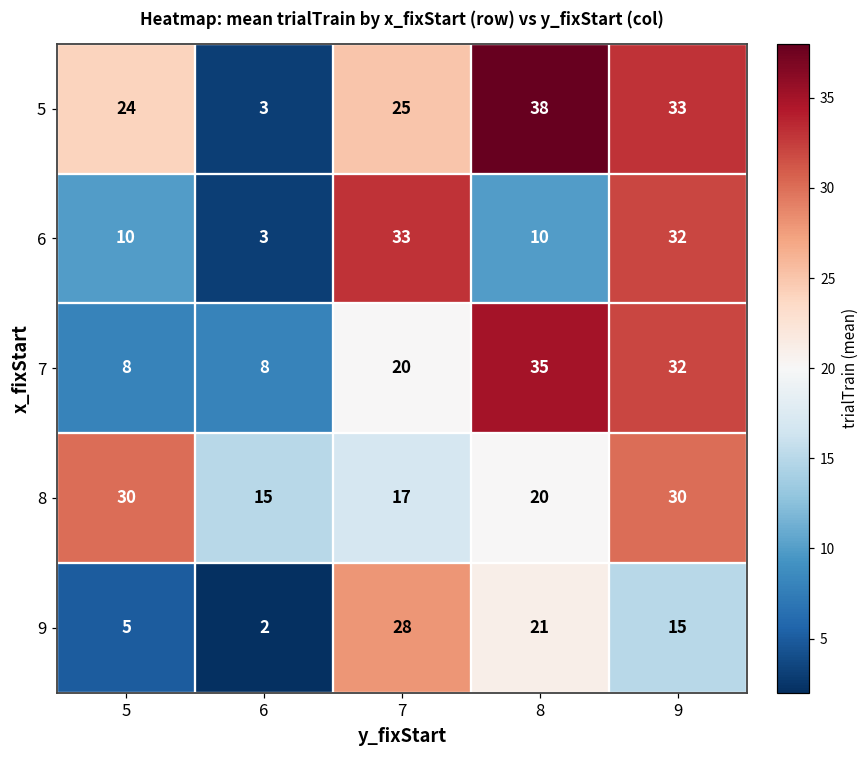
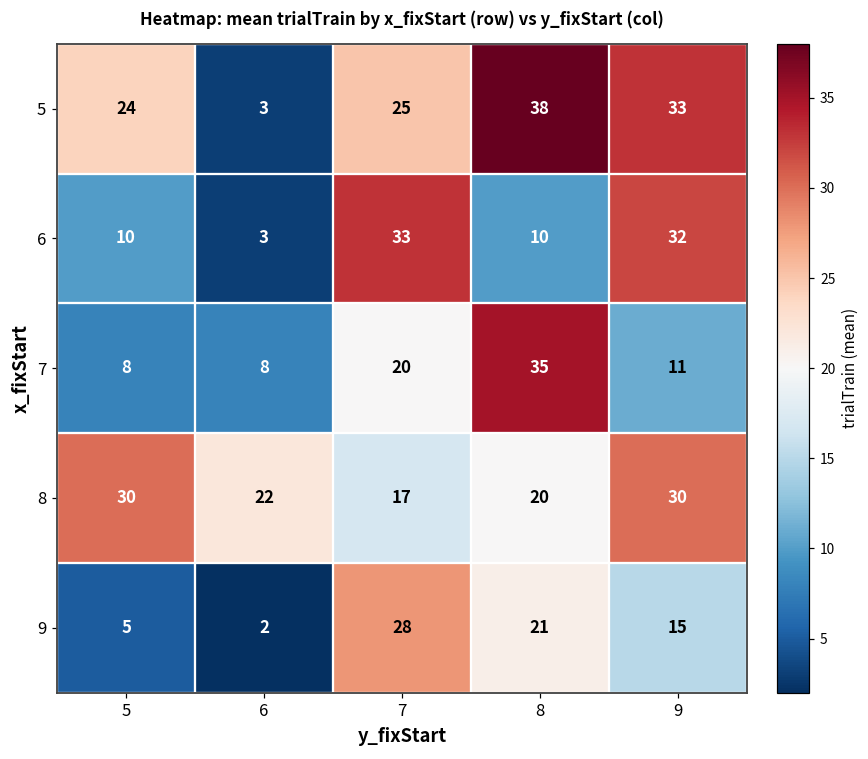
7, 9: 32 -> 11
8, 6: 15 -> 22
